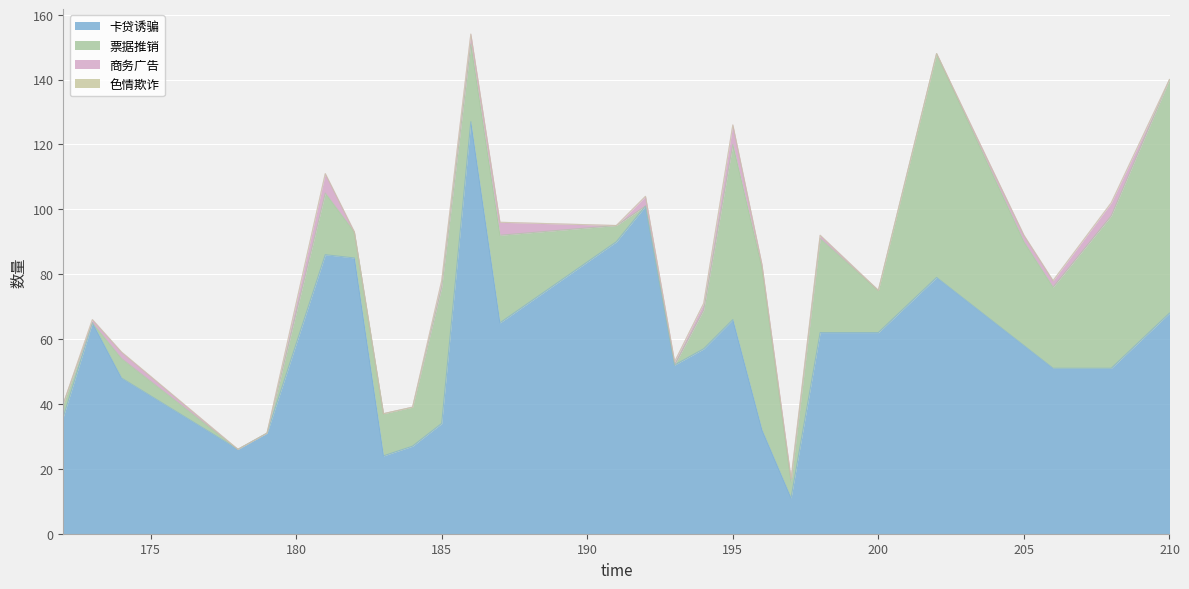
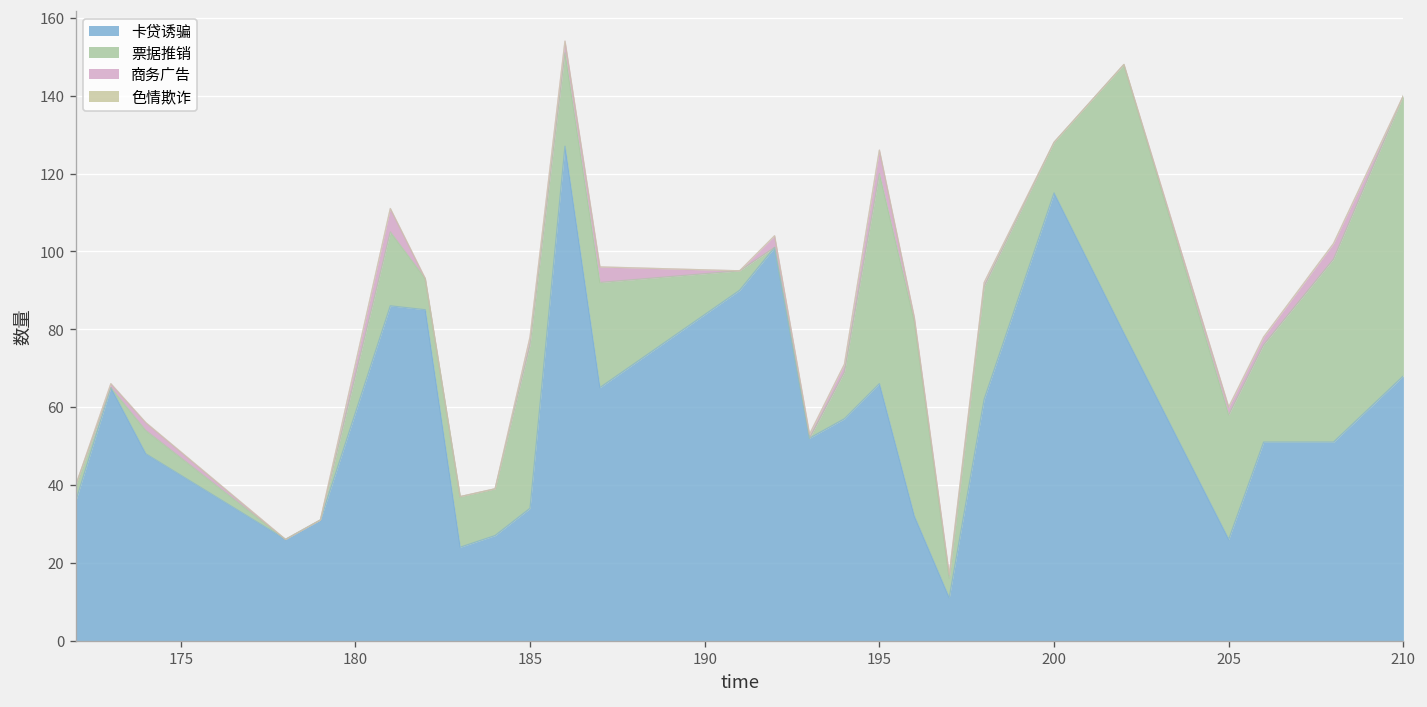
卡贷诱骗, 200: 62 -> 115
卡贷诱骗, 205: 58 -> 26
